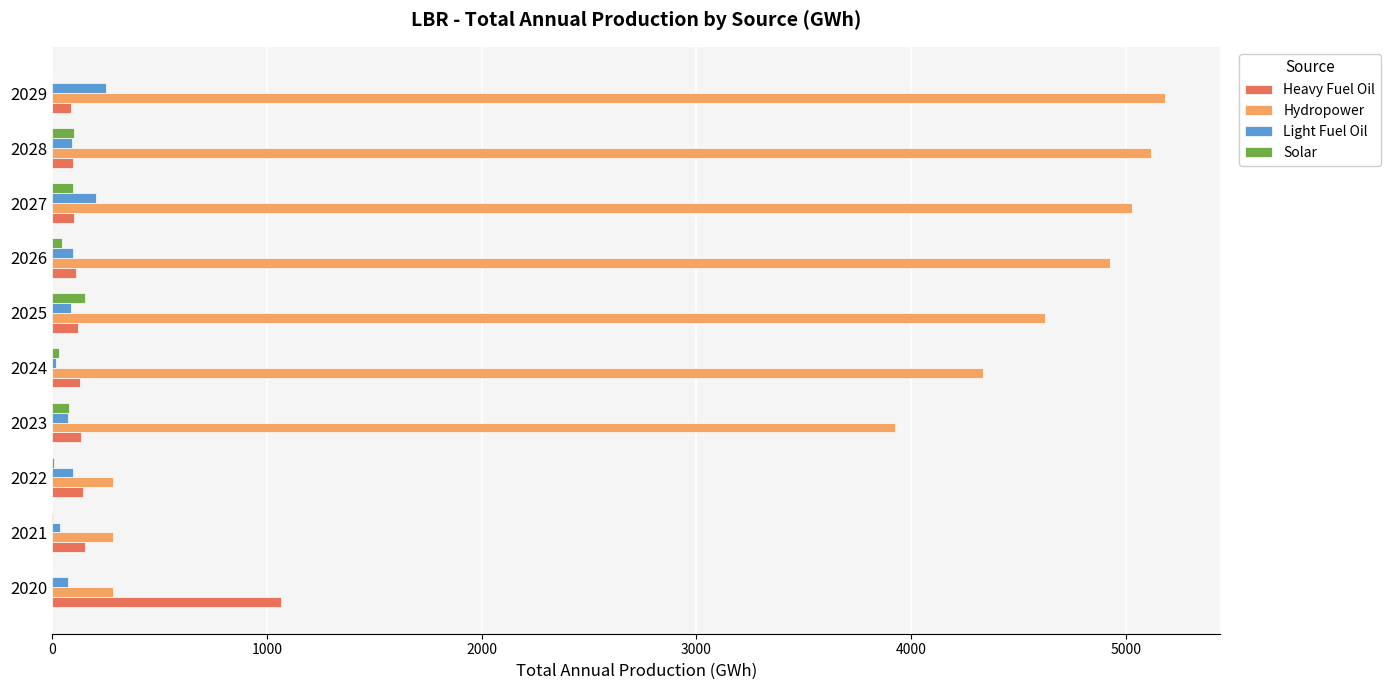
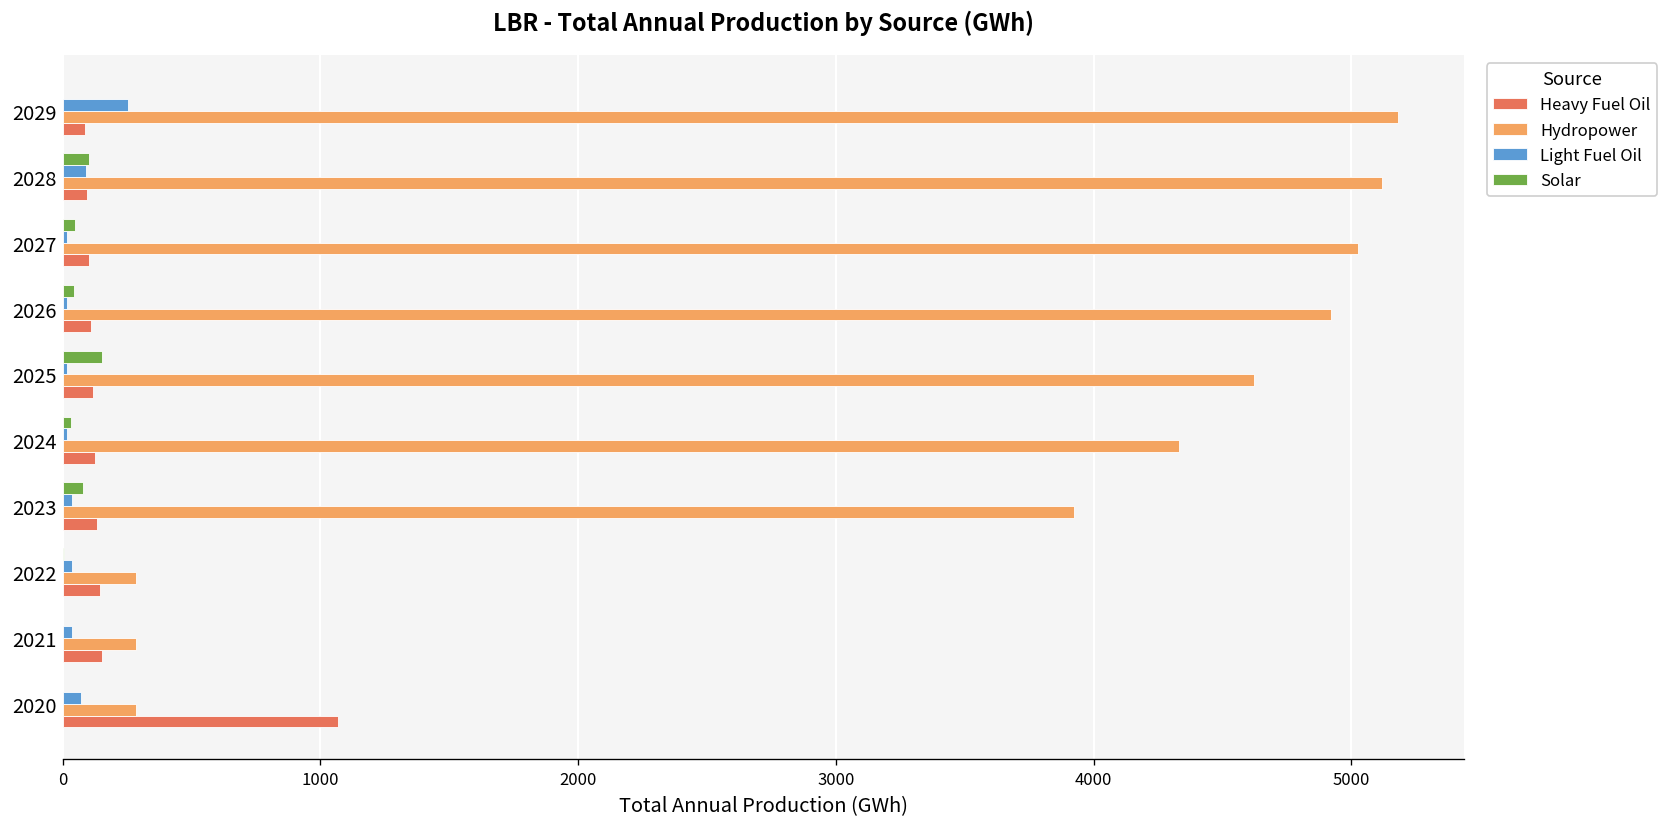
Solar, 2027: 100 -> 50
Light Fuel Oil, 2027: 210 -> 20
Light Fuel Oil, 2026: 100 -> 20
Light Fuel Oil, 2025: 90 -> 20
Light Fuel Oil, 2023: 70 -> 40
Light Fuel Oil, 2022: 100 -> 40
